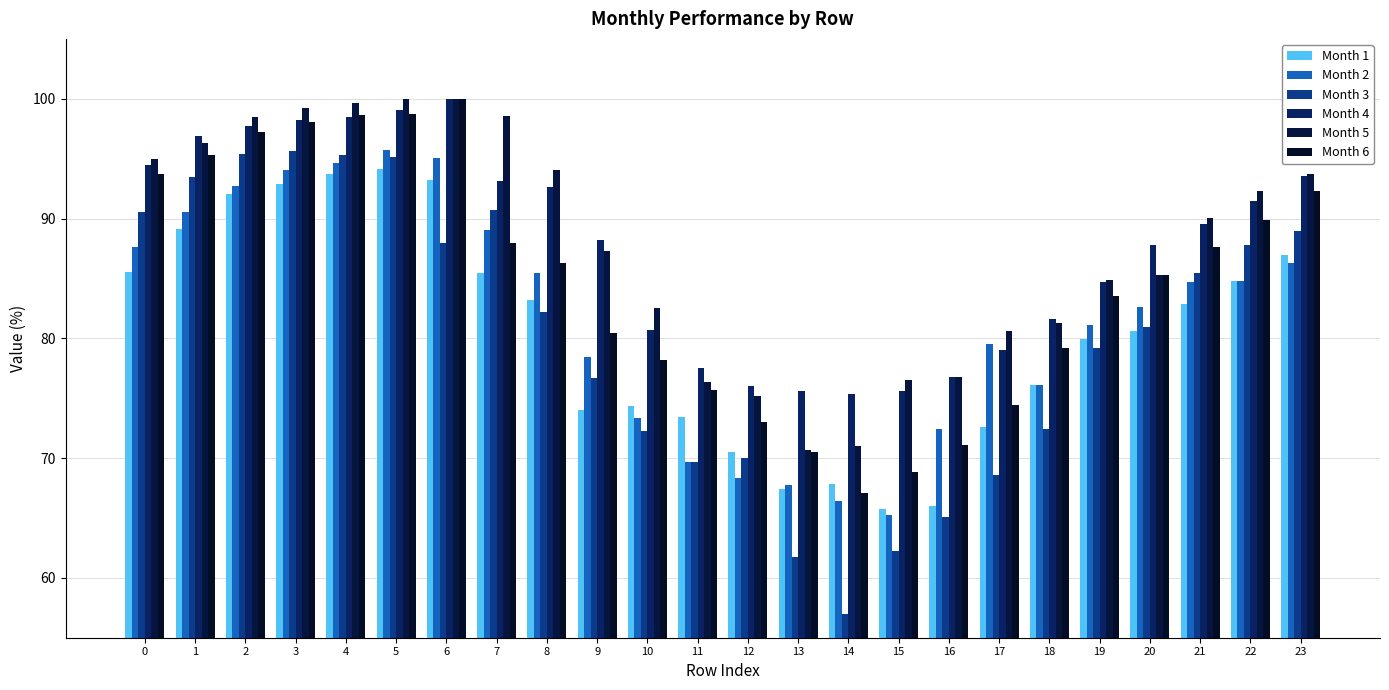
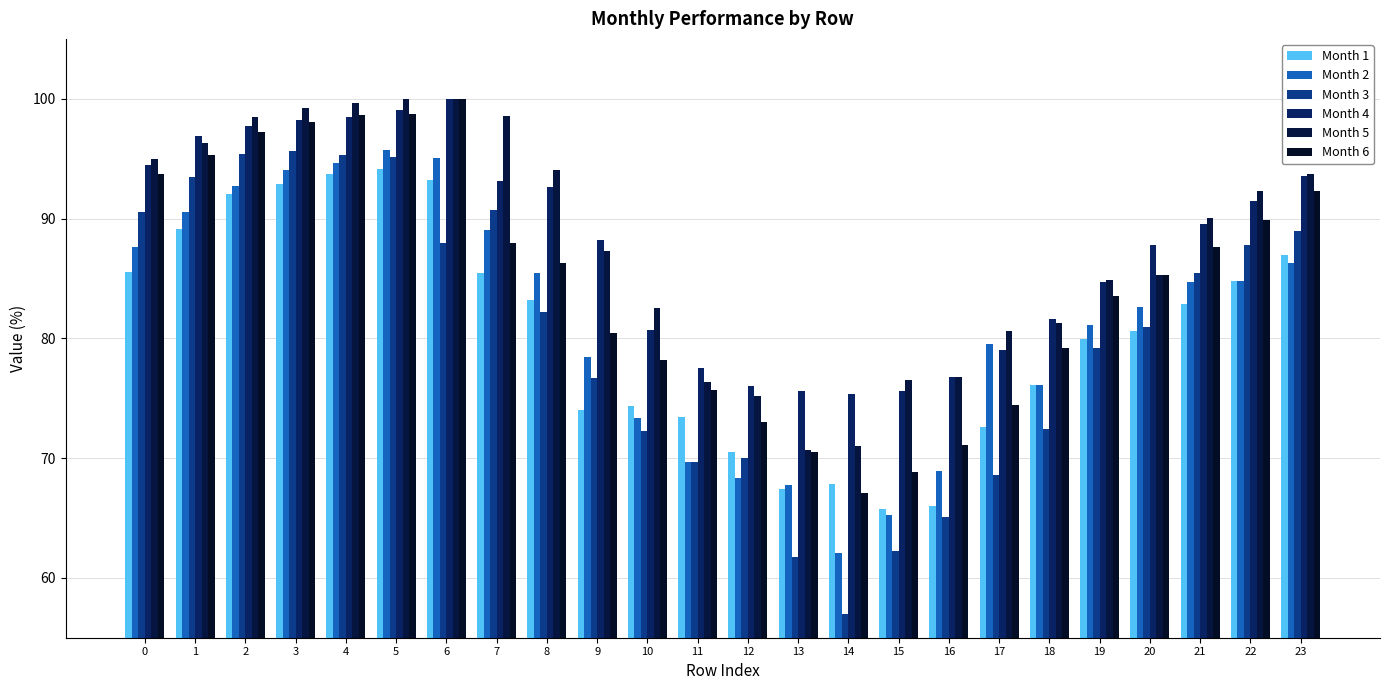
Month 2, 14: 66.4 -> 62.1
Month 2, 16: 72.4 -> 68.9
